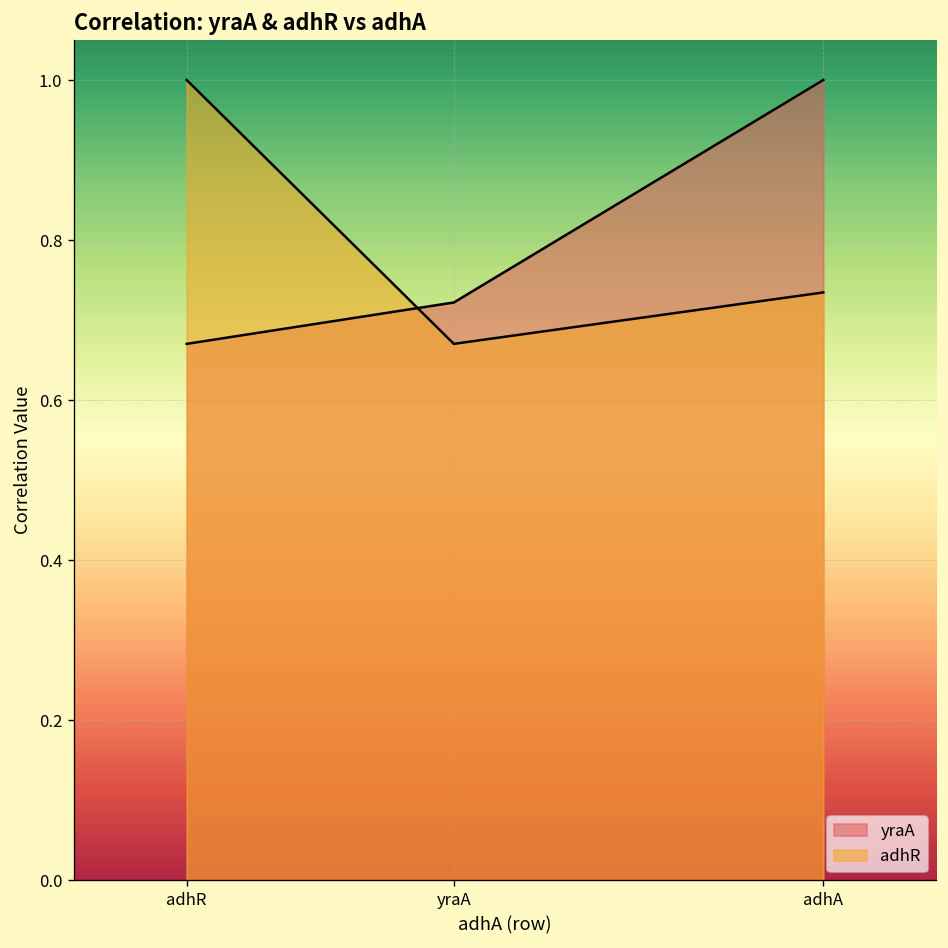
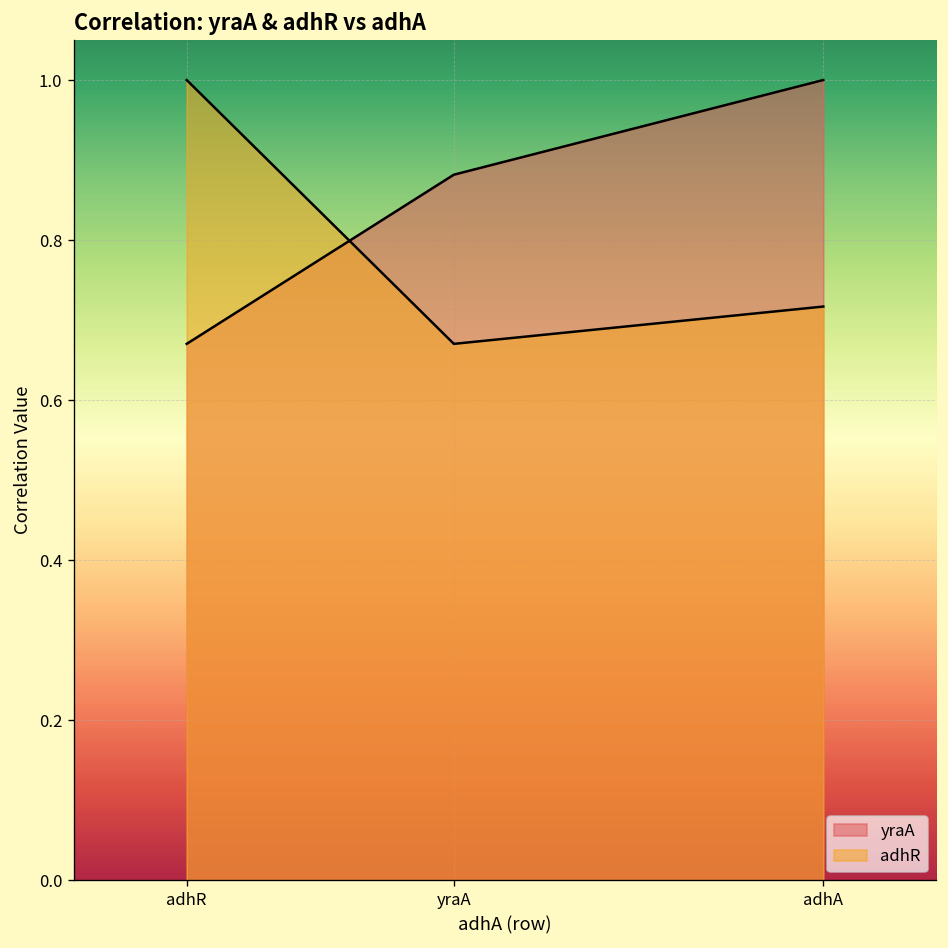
yraA, yraA: 0.72 -> 0.88
adhR, adhA: 0.73 -> 0.72
